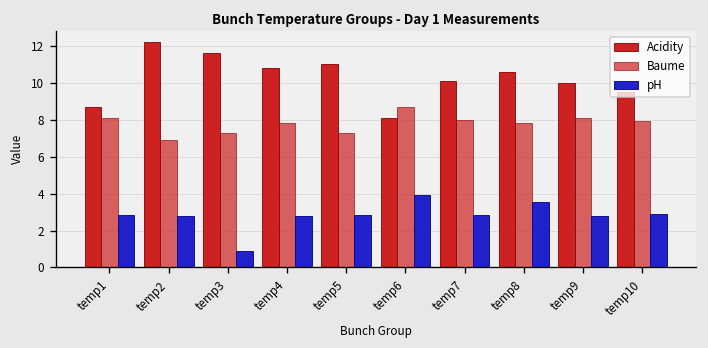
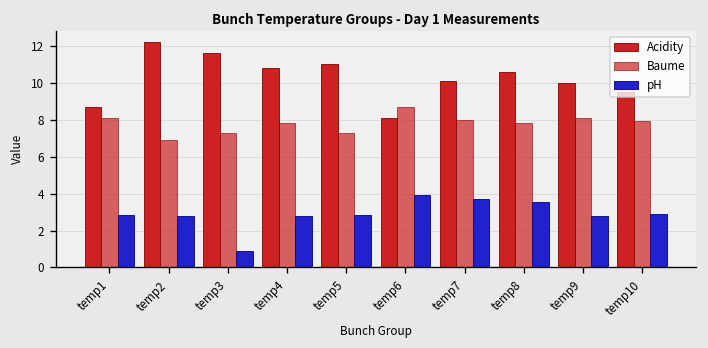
pH, temp7: 2.8 -> 3.7
